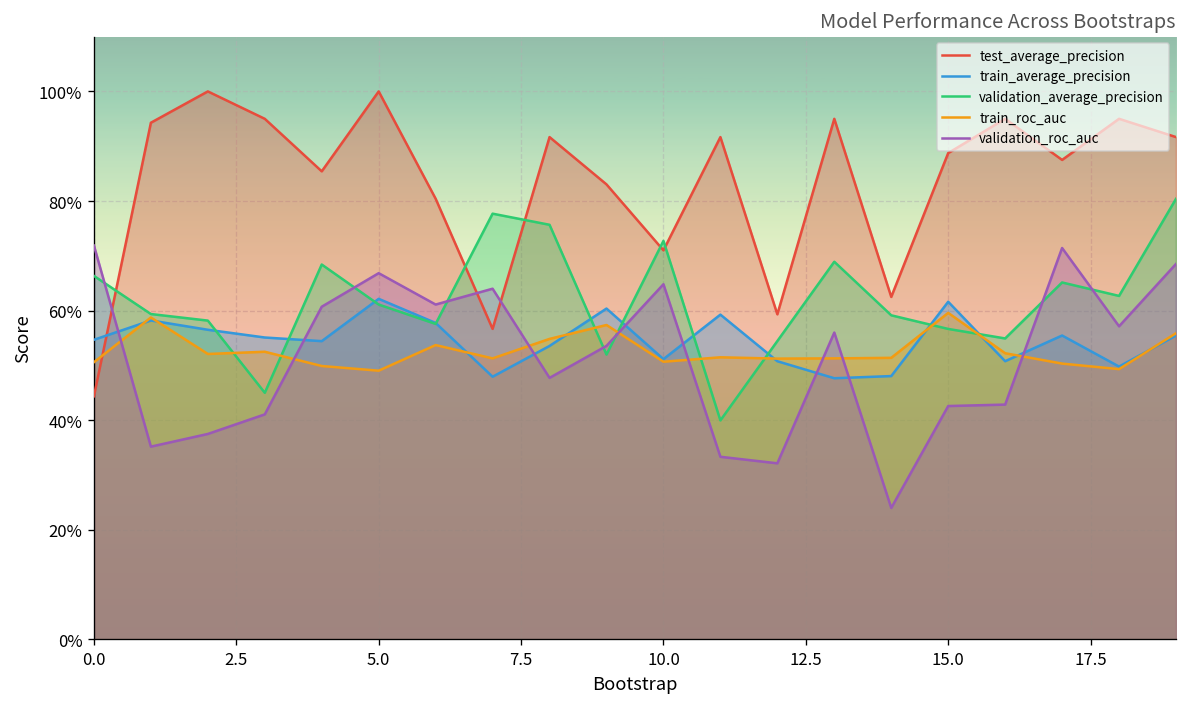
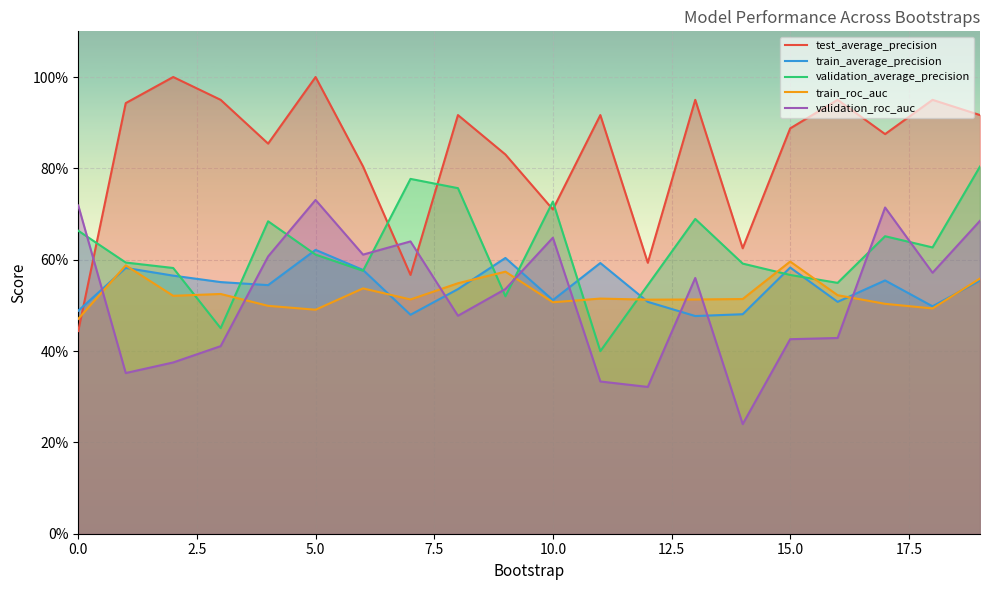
train_average_precision, 0.0: 55% -> 49%
train_roc_auc, 0.0: 51% -> 47%
validation_roc_auc, 5.0: 67% -> 73%
train_average_precision, 15.0: 62% -> 58%
